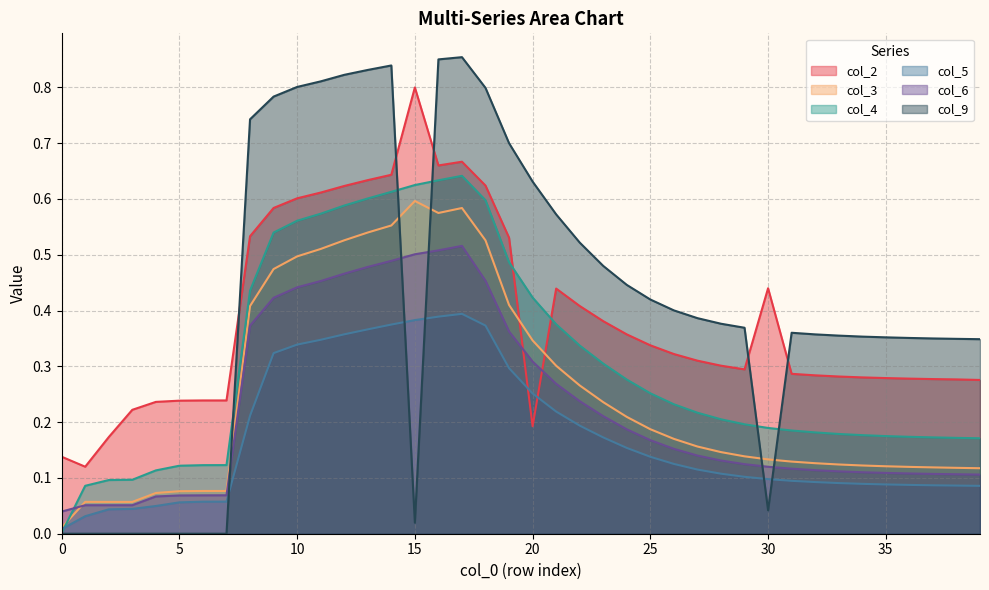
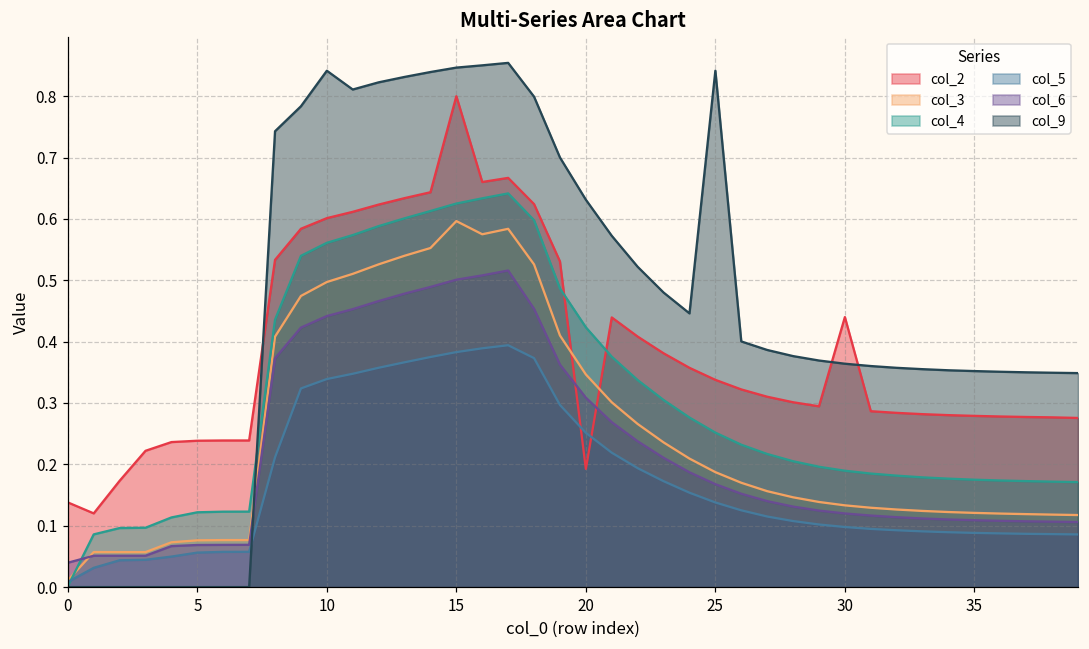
col_9, 10: 0.80 -> 0.84
col_9, 15: 0.02 -> 0.85
col_9, 25: 0.42 -> 0.84
col_9, 30: 0.04 -> 0.36
